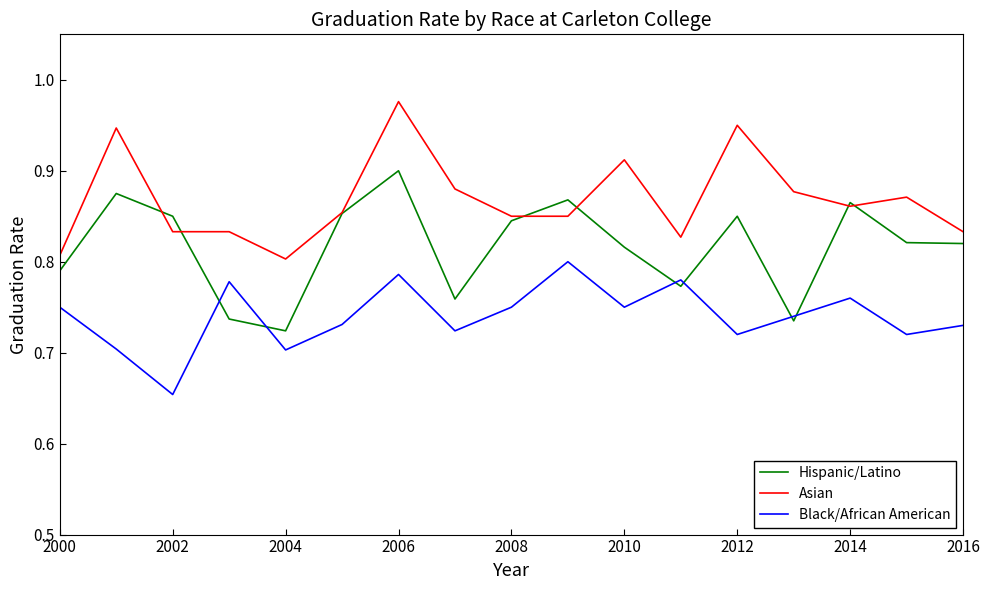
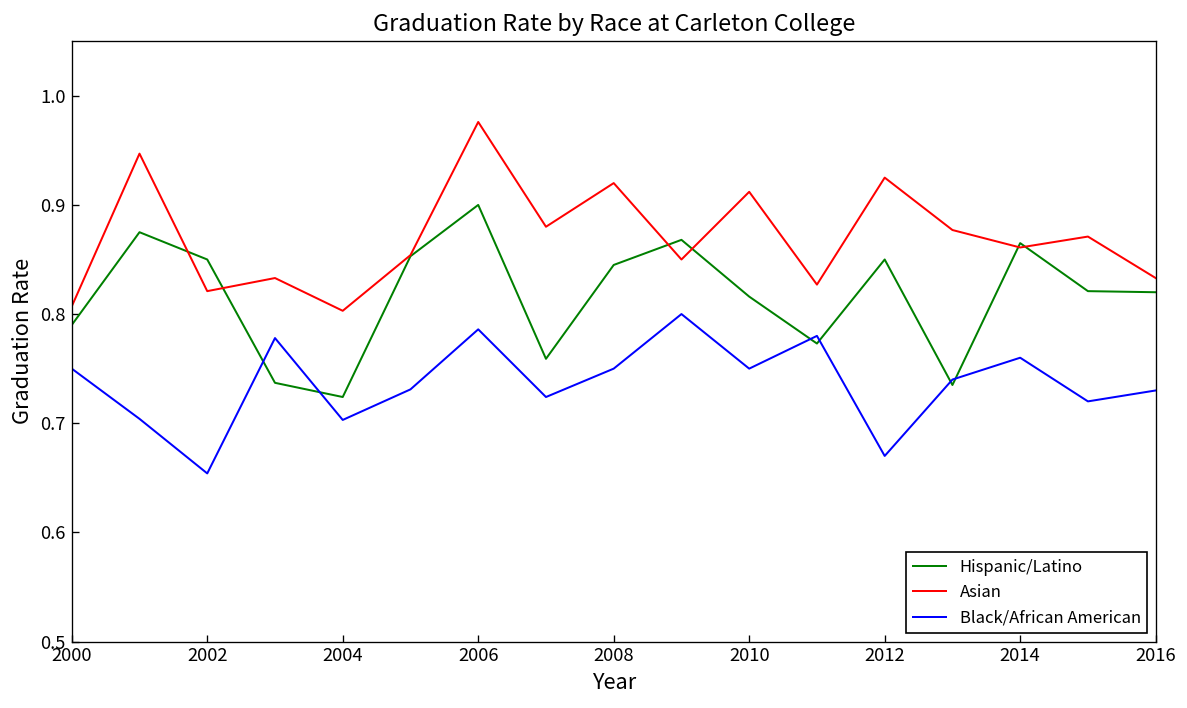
Asian, 2002: 0.83 -> 0.82
Asian, 2008: 0.85 -> 0.92
Asian, 2012: 0.95 -> 0.93
Black/African American, 2012: 0.72 -> 0.67
